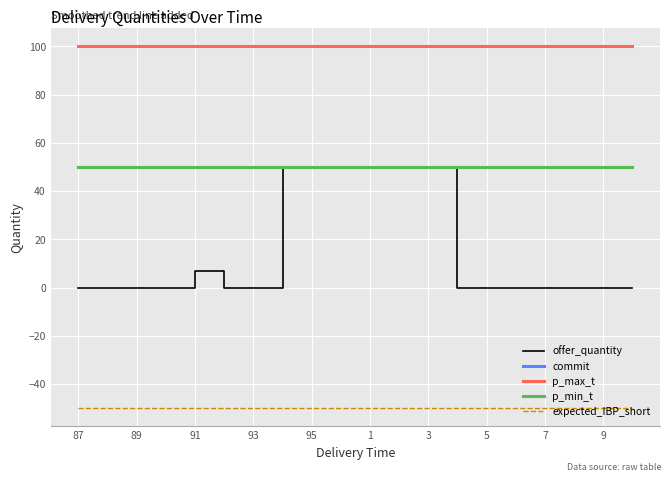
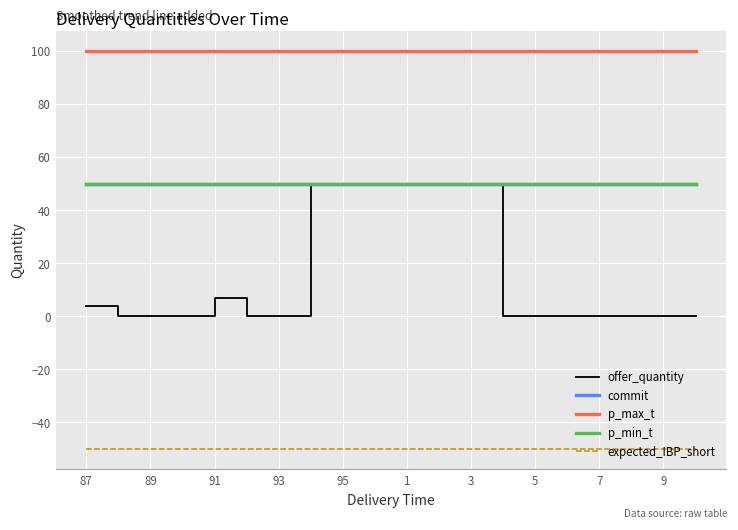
offer_quantity, 87: 0 -> 4
